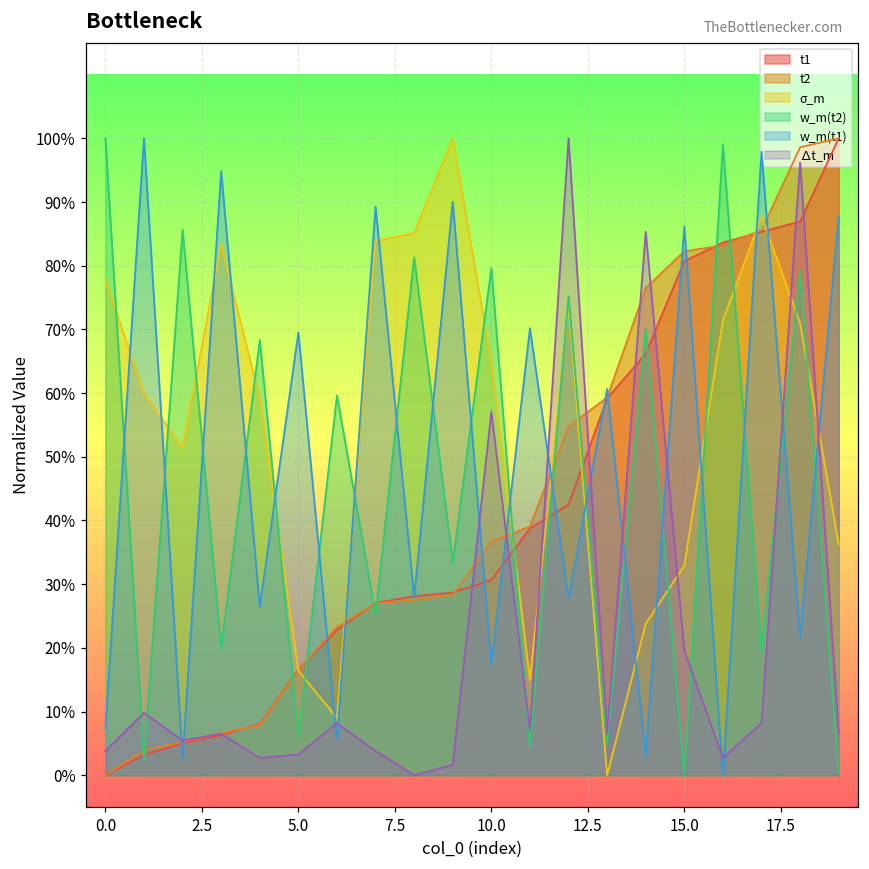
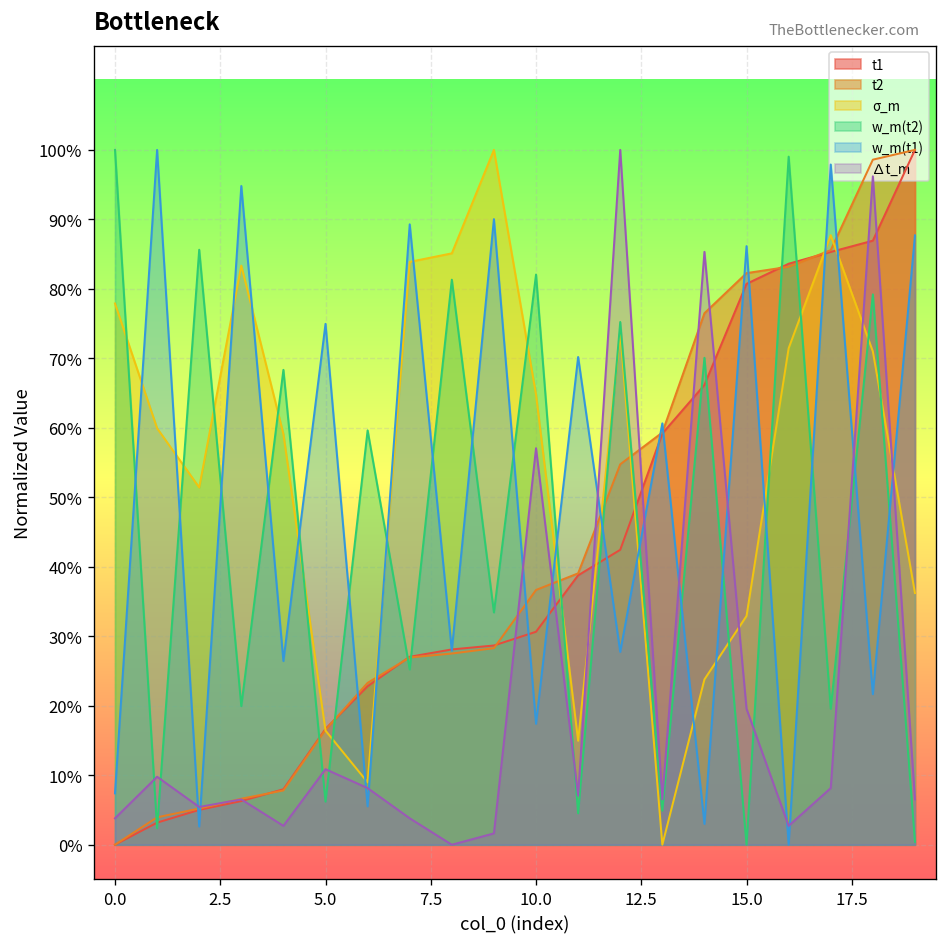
w_m(t1), 5.0: 70% -> 75%
∆t_m, 5.0: 3% -> 11%
w_m(t2), 10.0: 80% -> 82%
